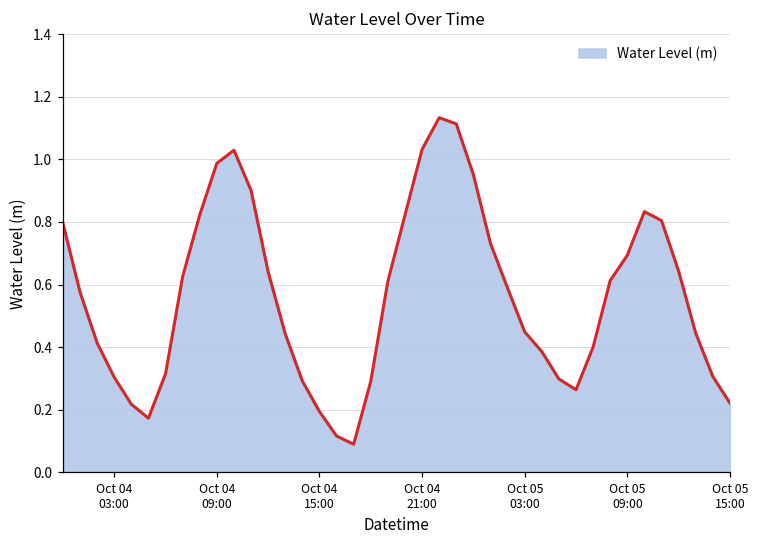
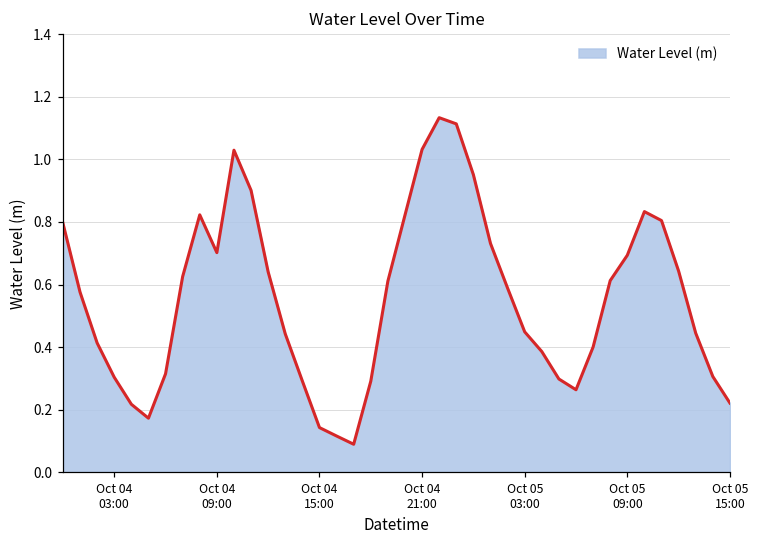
Oct 04 09:00: 0.99 -> 0.70
Oct 04 15:00: 0.19 -> 0.14
